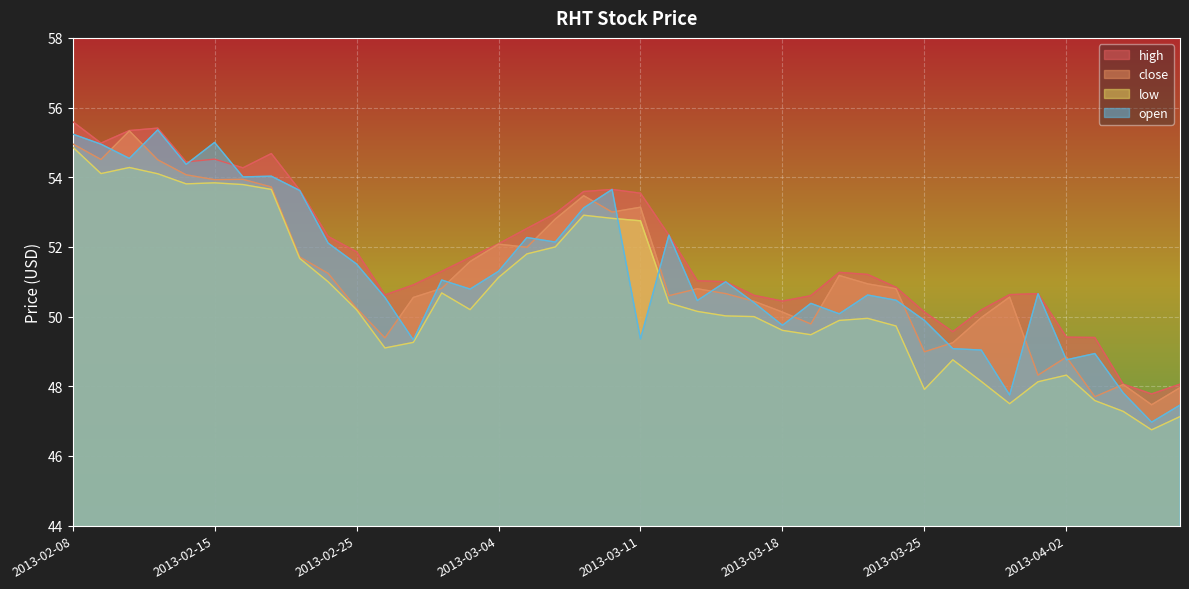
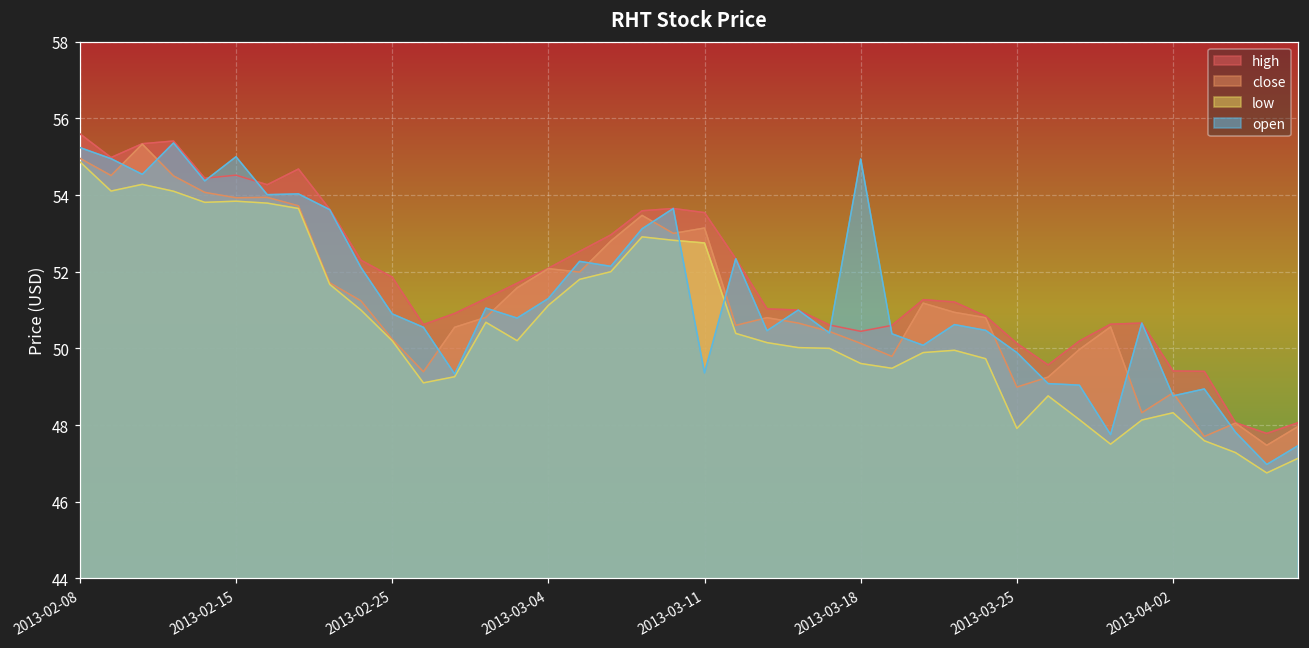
open, 2013-02-25: 51.5 -> 50.9
open, 2013-03-18: 49.8 -> 54.9
